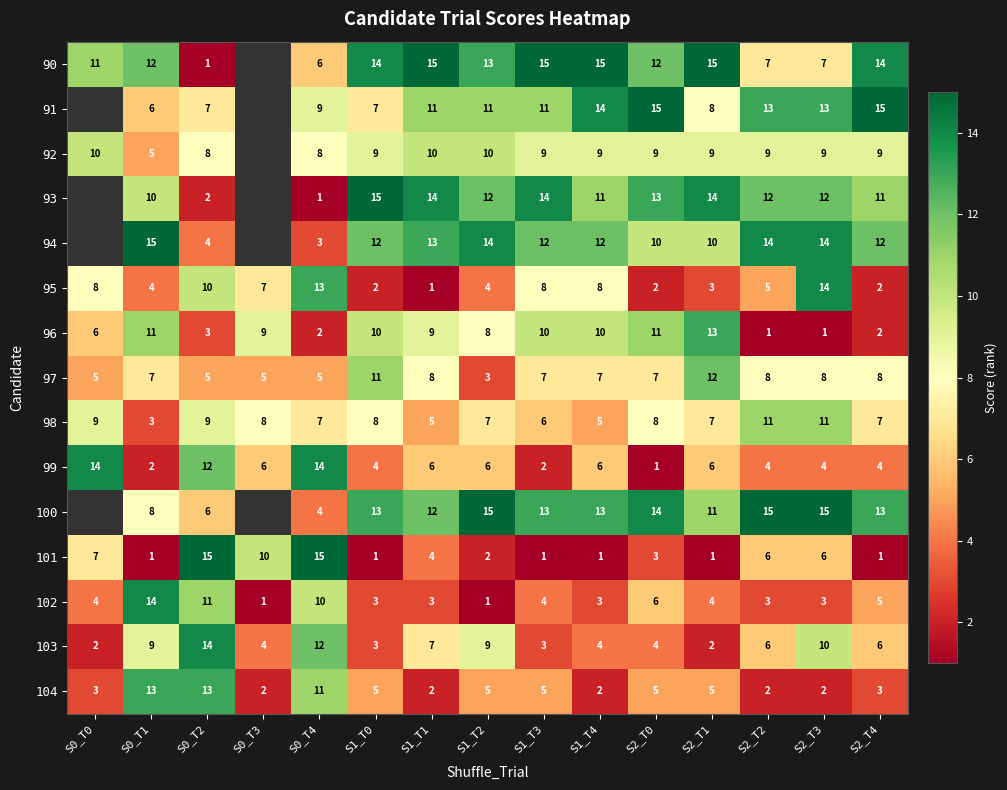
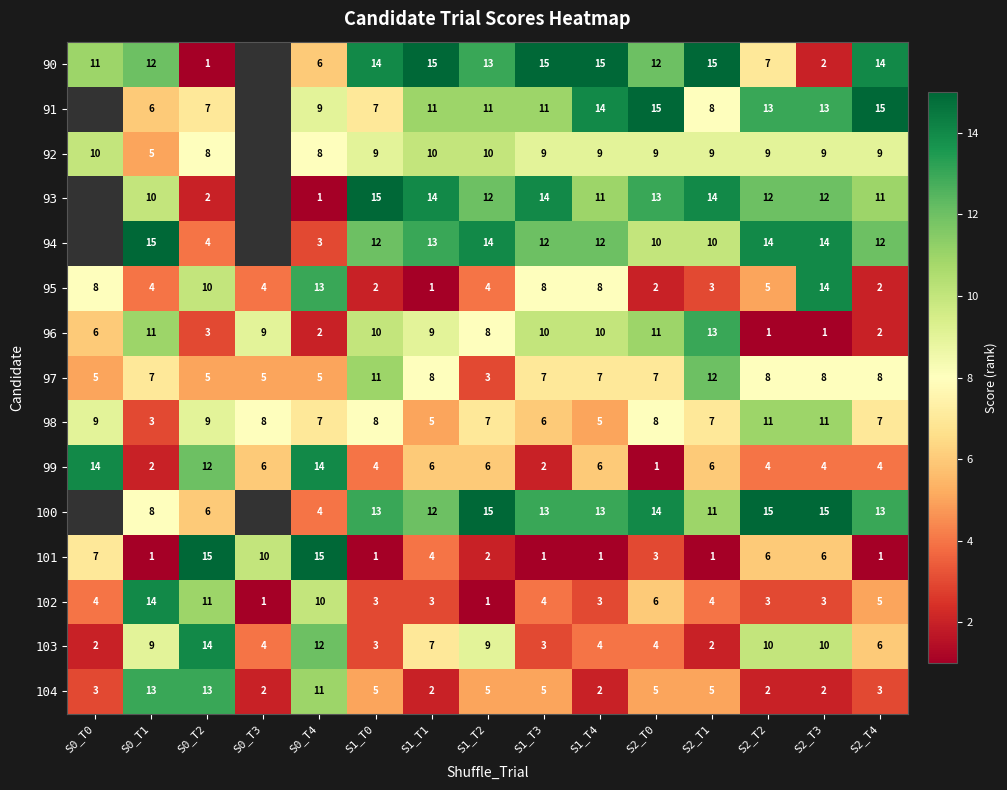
90, S2_T3: 7 -> 2
95, S0_T3: 7 -> 4
103, S2_T2: 6 -> 10
